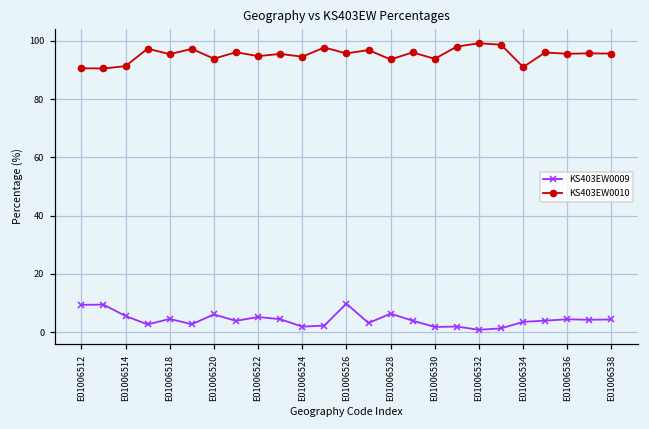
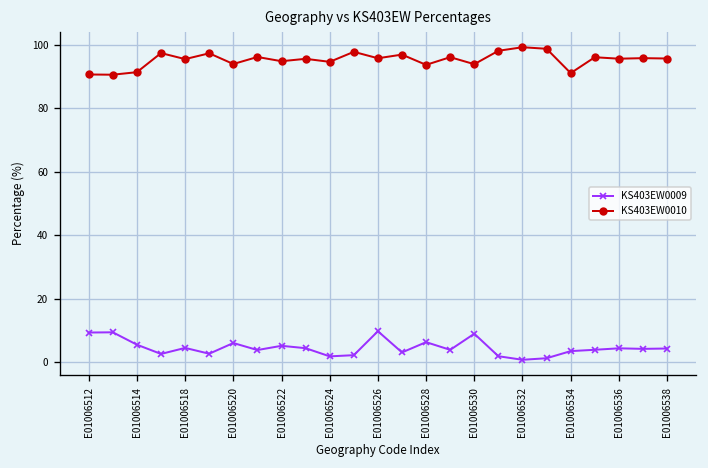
KS403EW0009, E01006530: 2 -> 9
